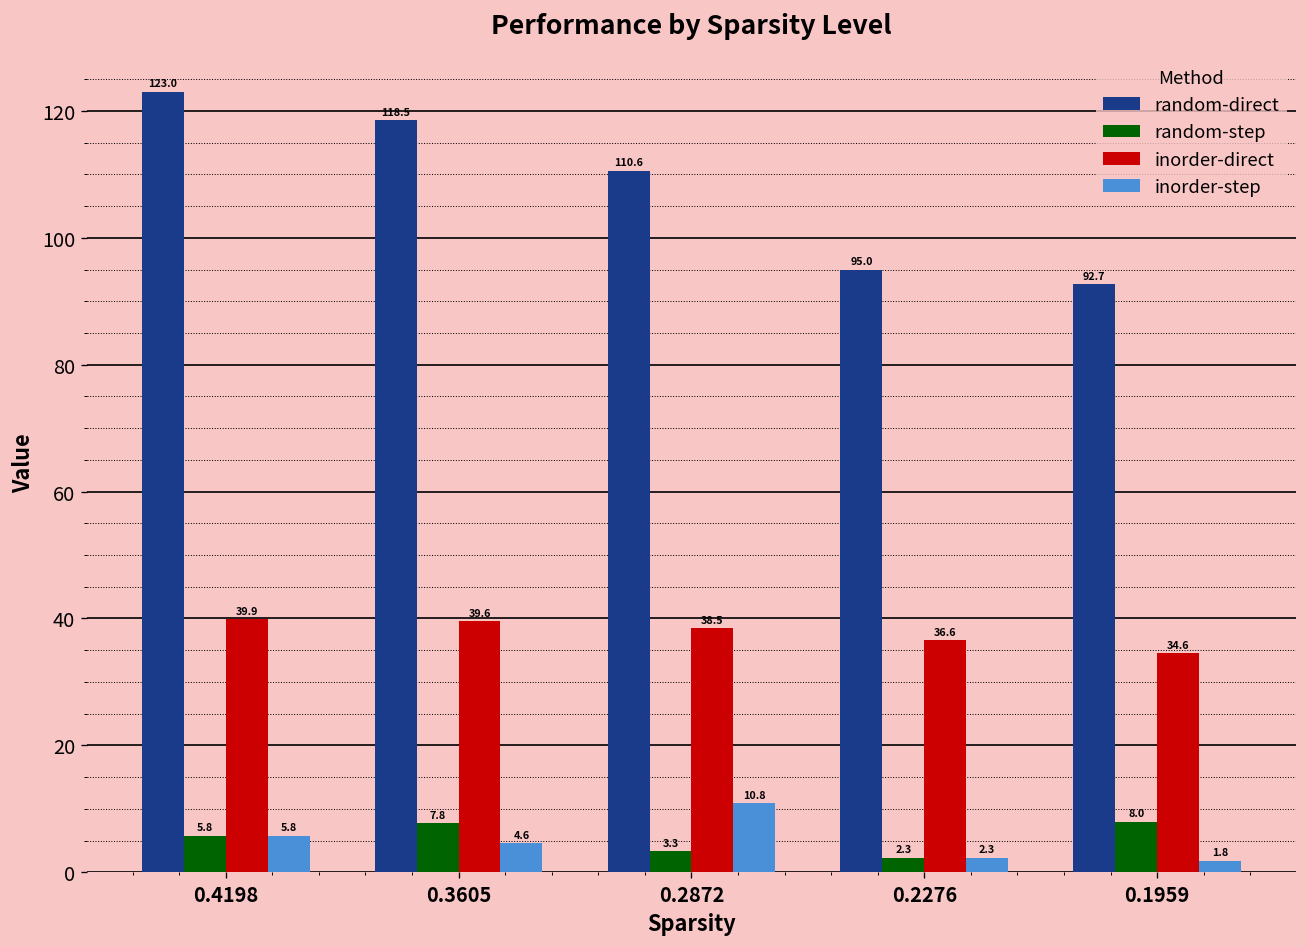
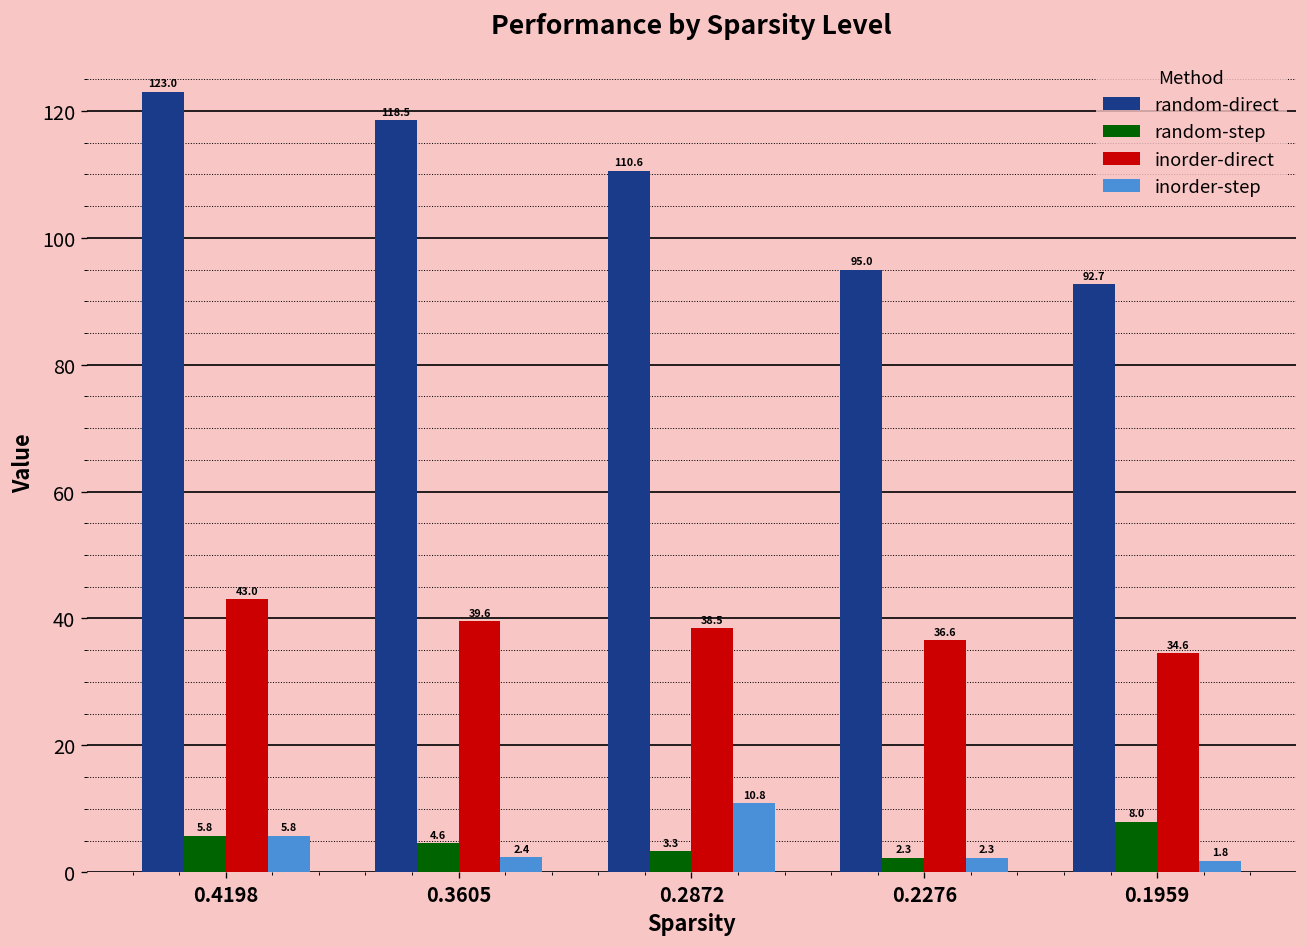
inorder-direct, 0.4198: 39.9 -> 43.0
random-step, 0.3605: 7.8 -> 4.6
inorder-step, 0.3605: 4.6 -> 2.4
